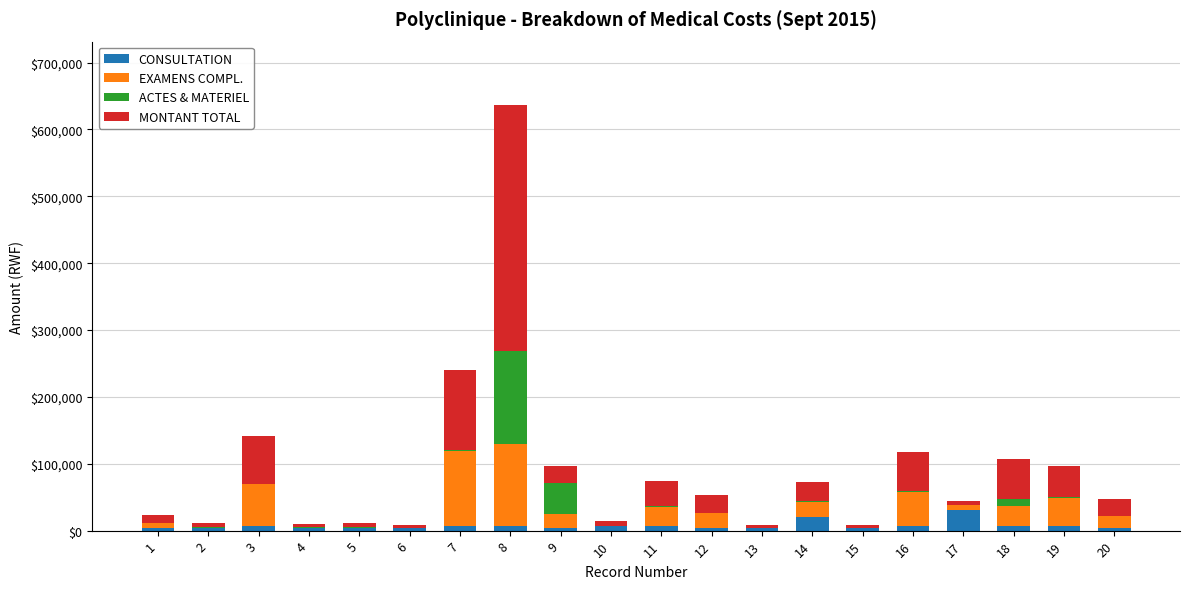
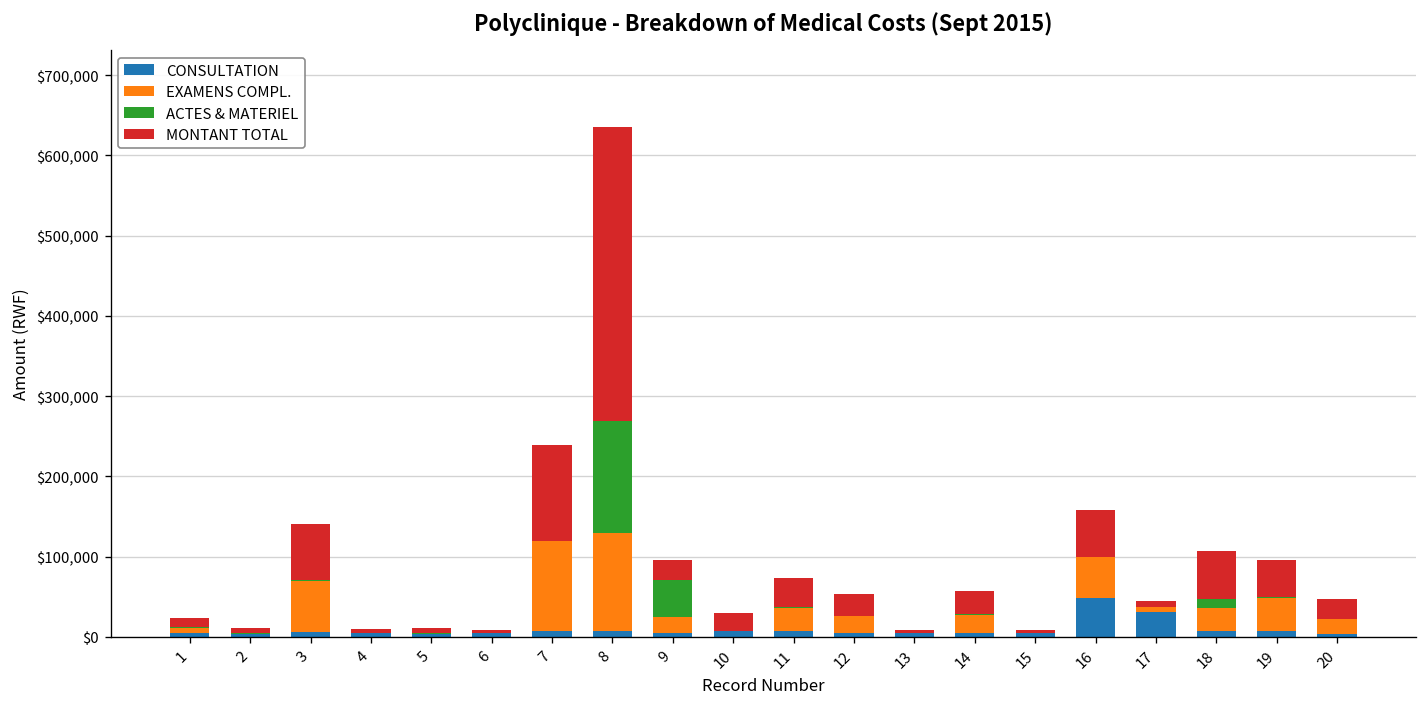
MONTANT TOTAL, 10: $10,000 -> $20,000
CONSULTATION, 14: $20,000 -> $0
CONSULTATION, 16: $10,000 -> $50,000
